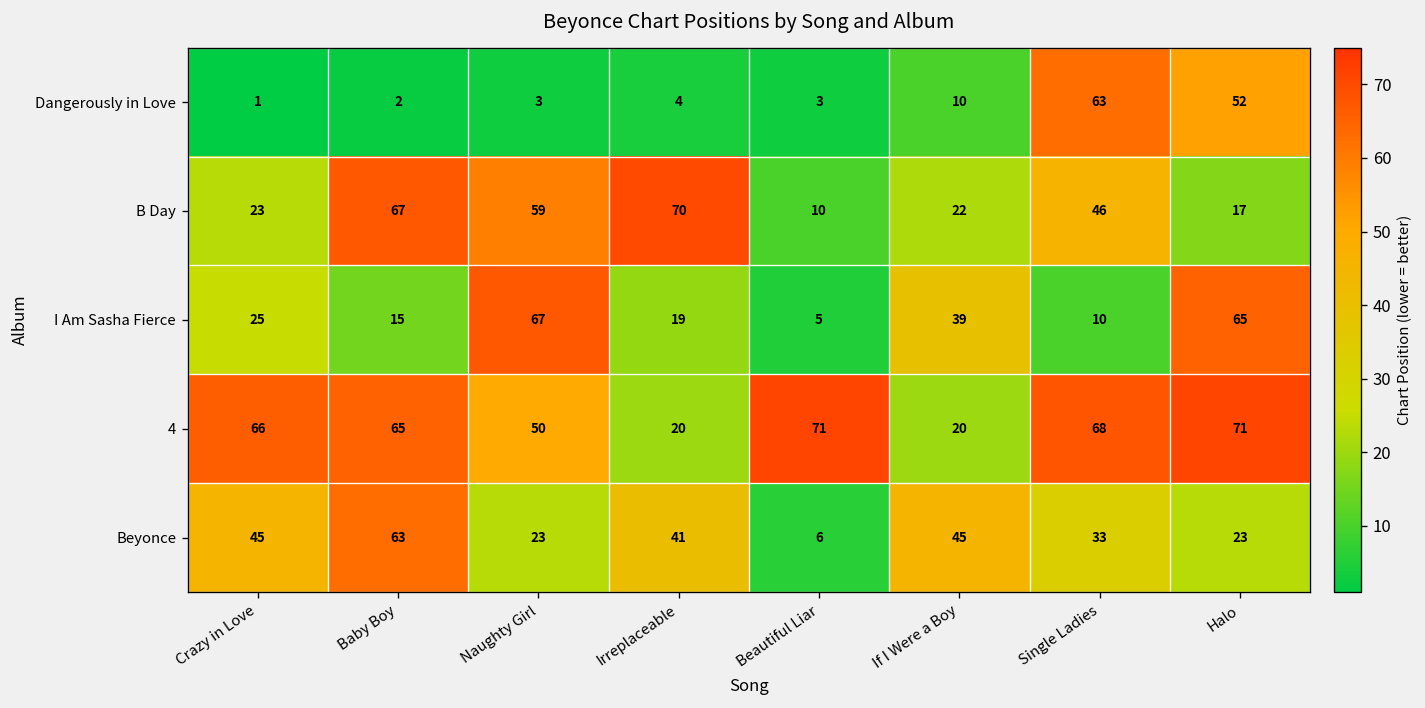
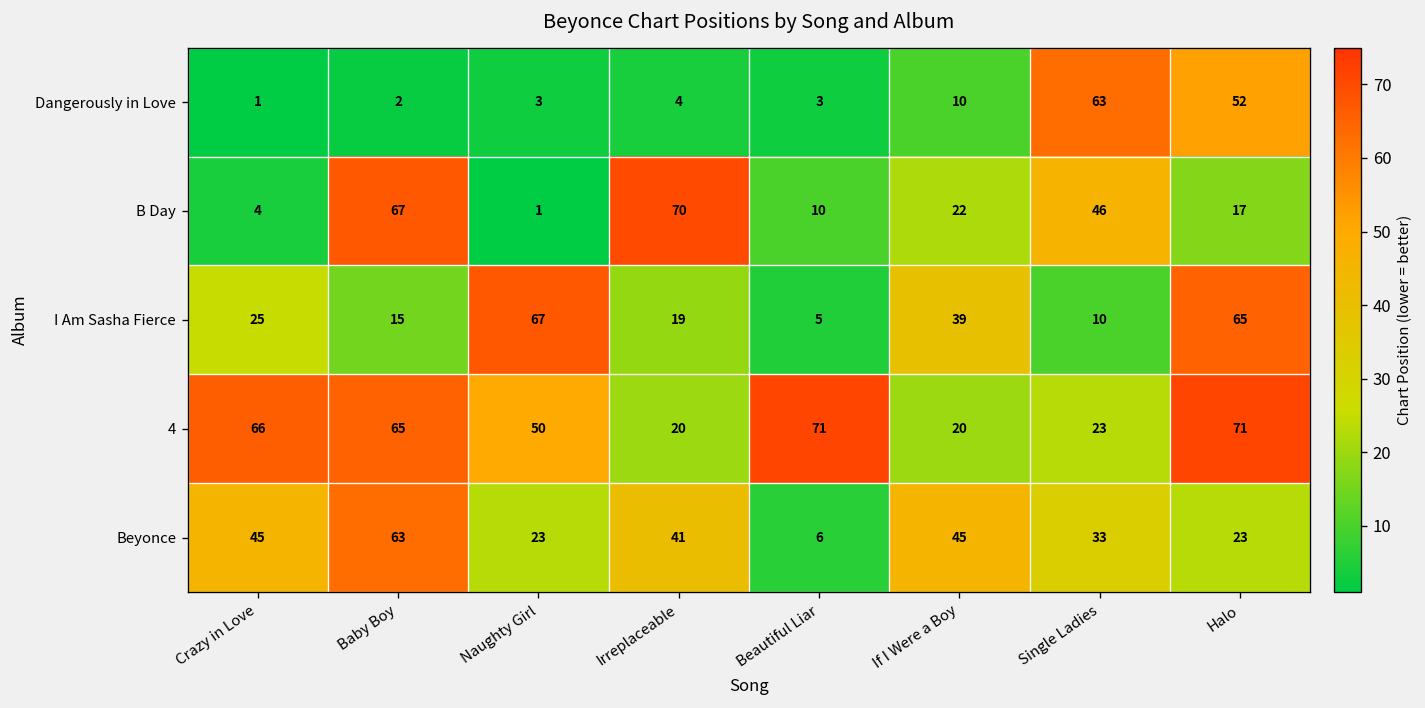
B Day, Crazy in Love: 23 -> 4
B Day, Naughty Girl: 59 -> 1
4, Single Ladies: 68 -> 23
